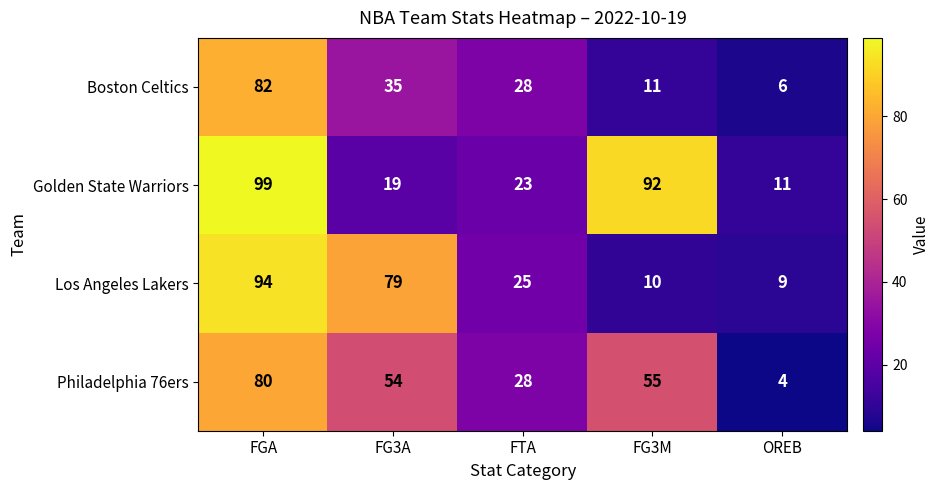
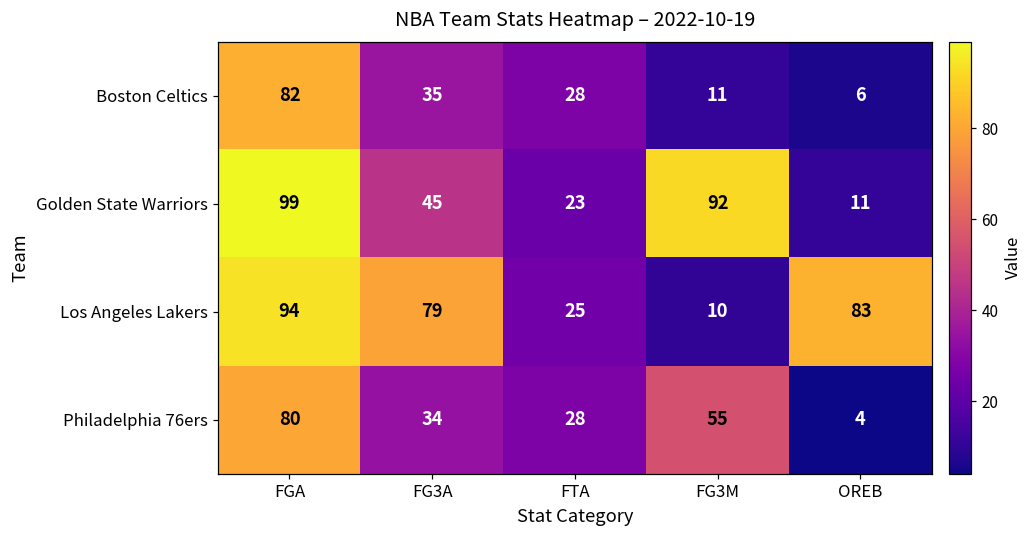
Golden State Warriors, FG3A: 19 -> 45
Los Angeles Lakers, OREB: 9 -> 83
Philadelphia 76ers, FG3A: 54 -> 34
